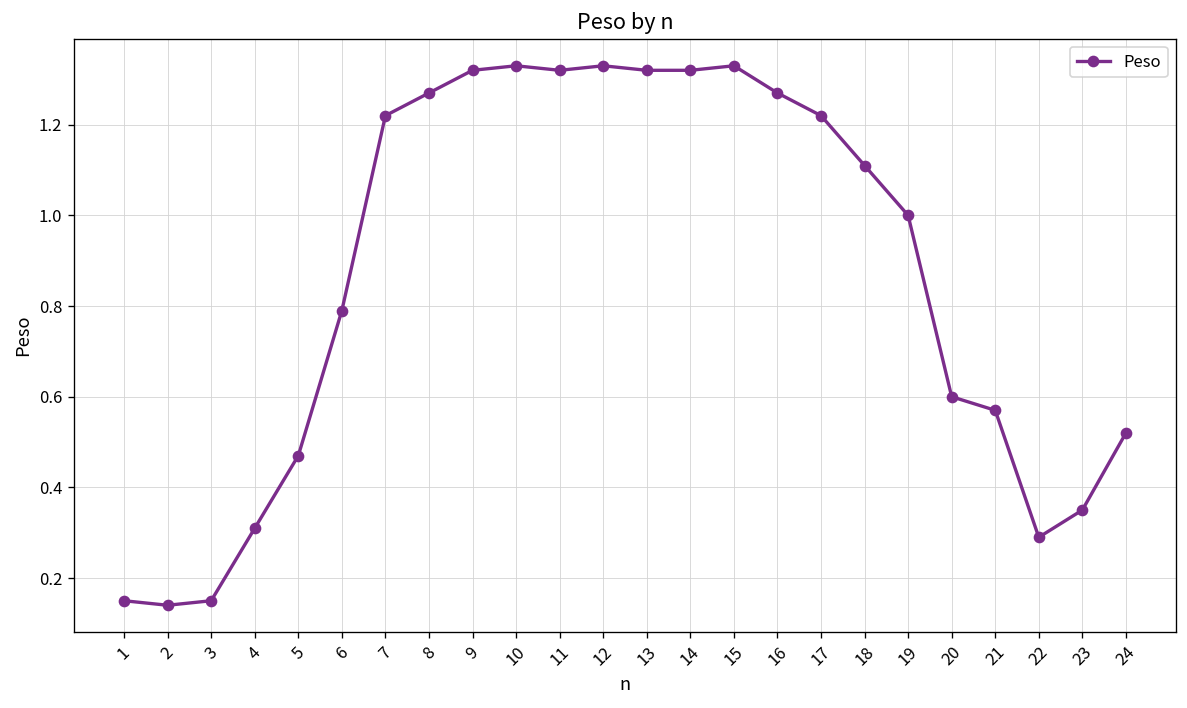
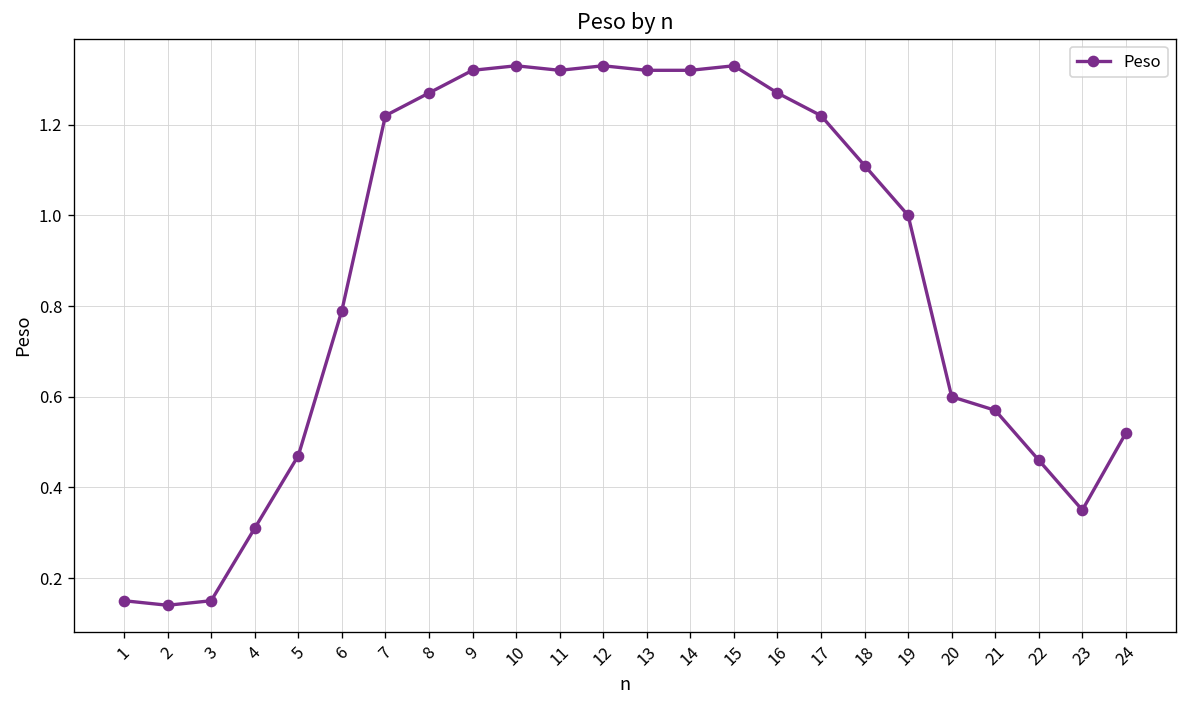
22: 0.29 -> 0.46
